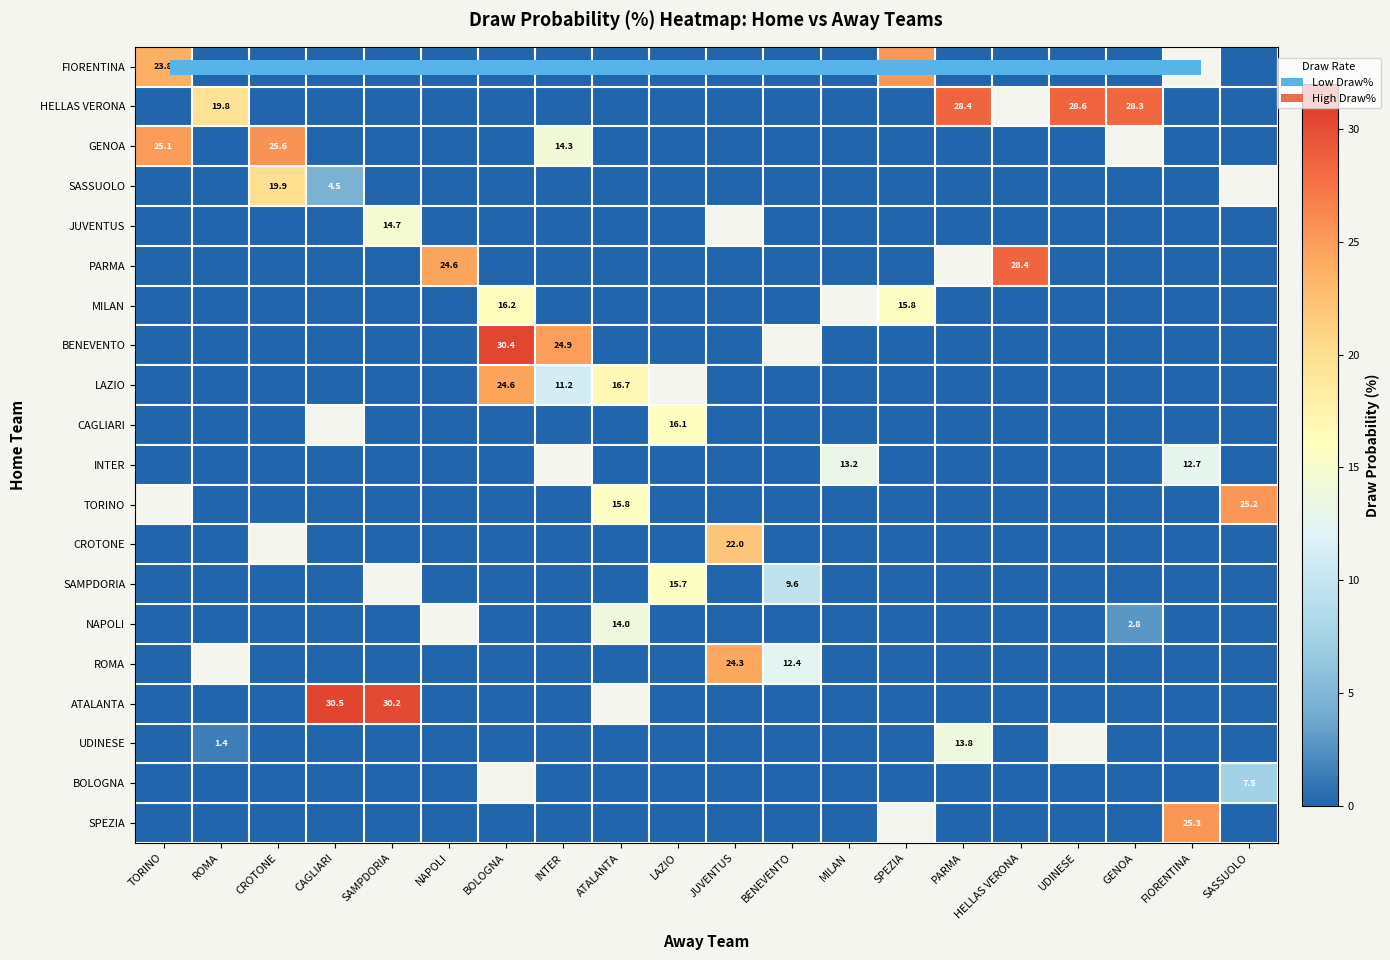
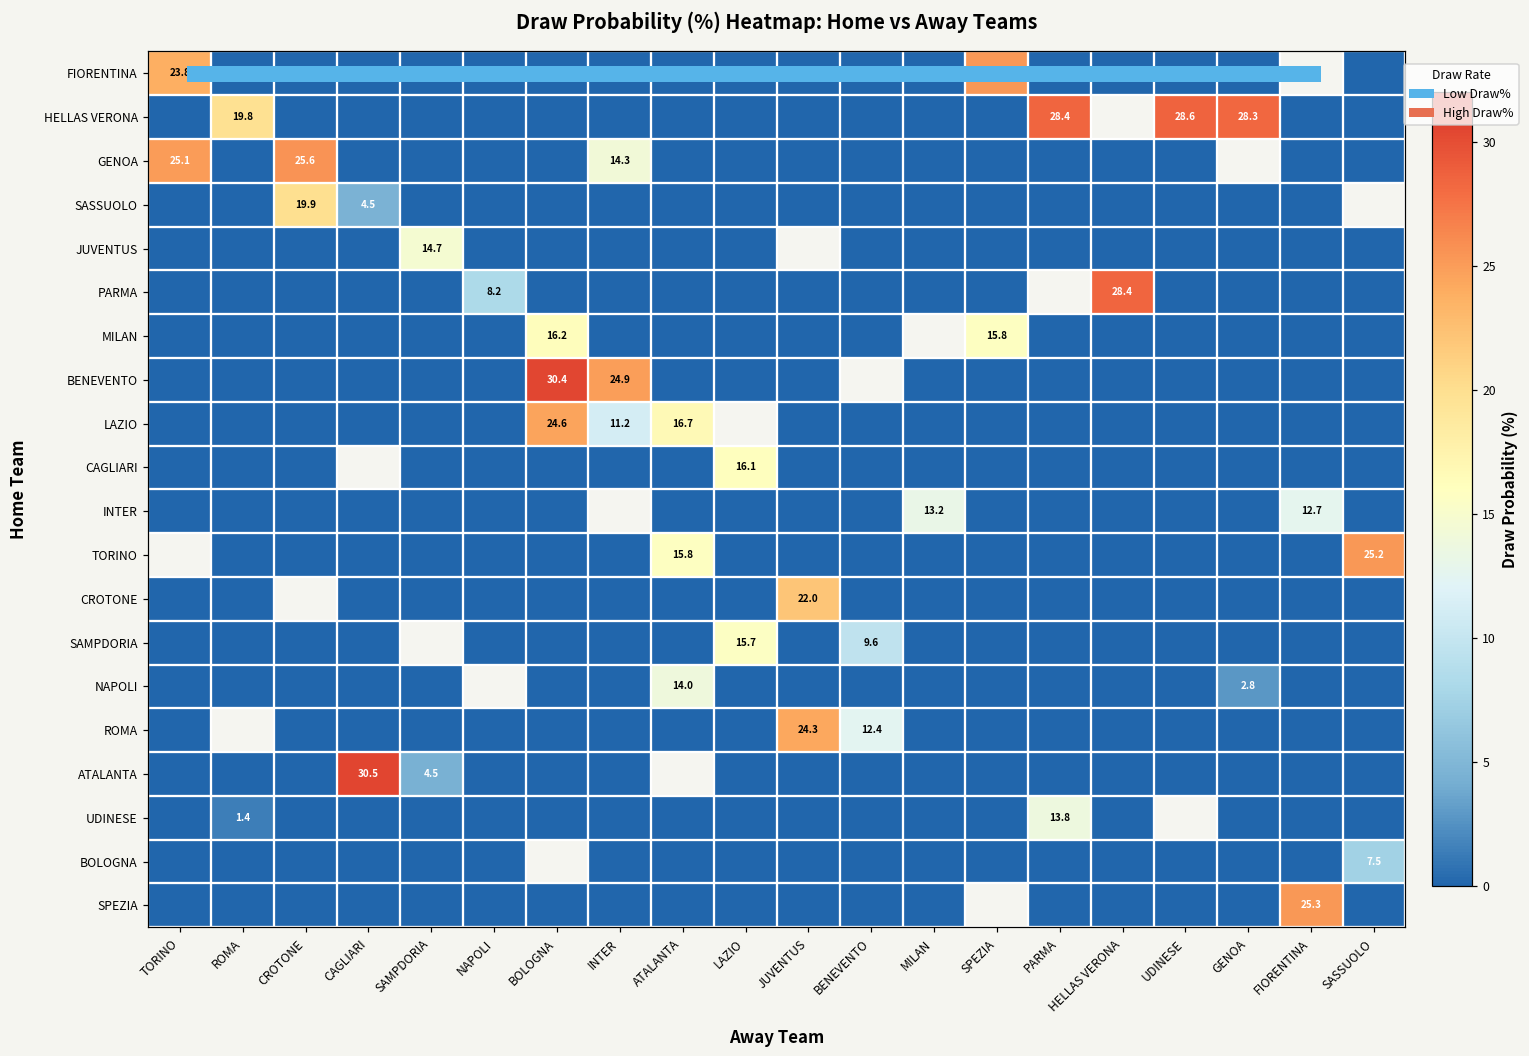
PARMA, NAPOLI: 24.6 -> 8.2
ATALANTA, SAMPDORIA: 30.2 -> 4.5
